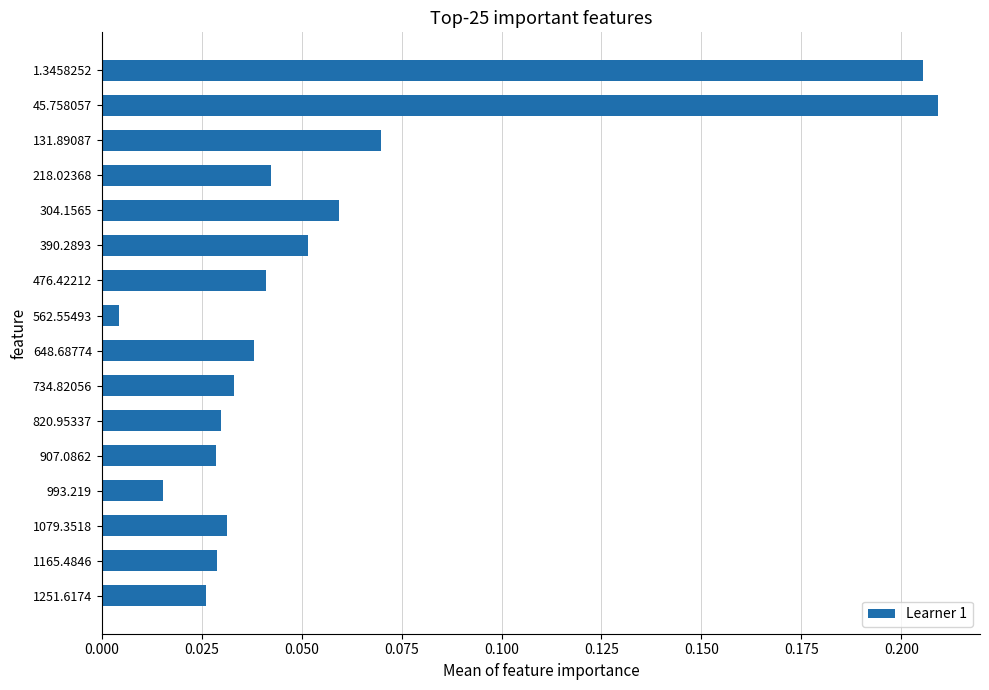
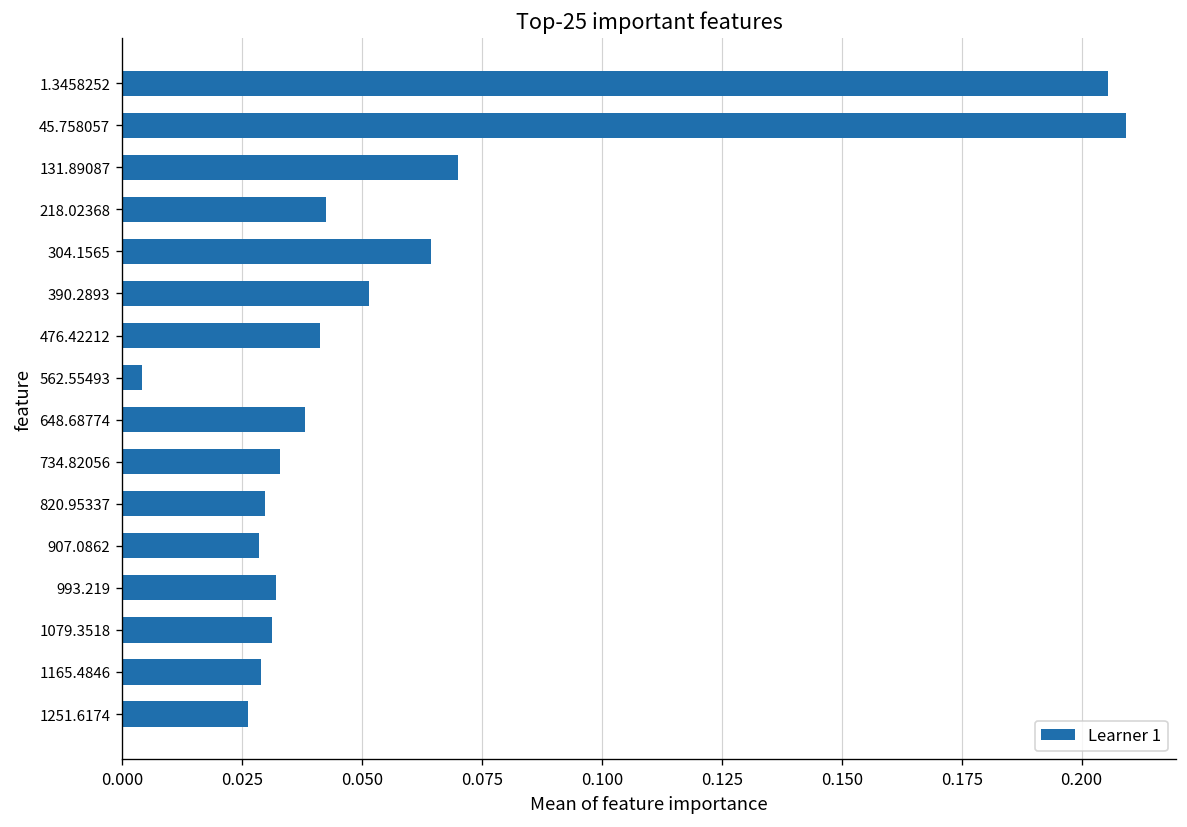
304.1565: 0.059 -> 0.064
993.219: 0.015 -> 0.032
